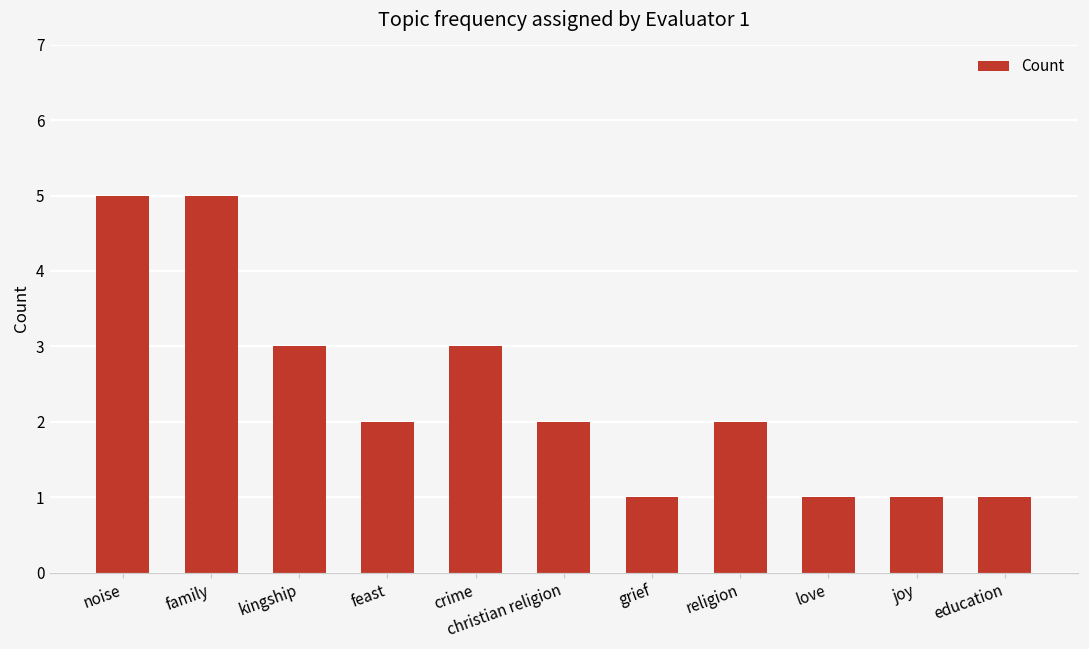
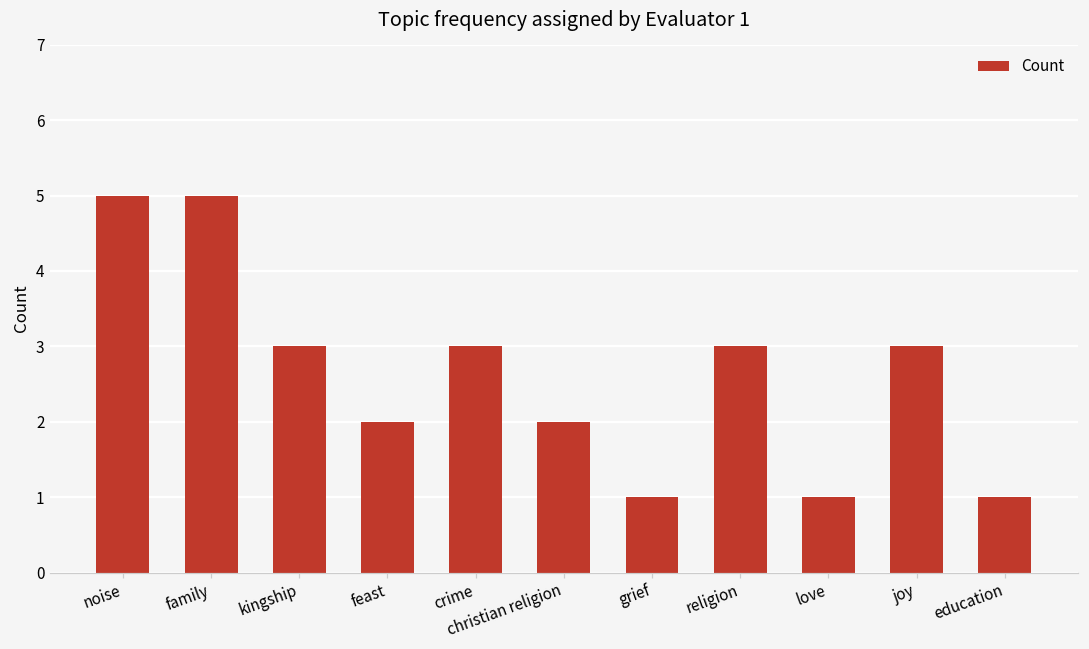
religion: 2 -> 3
joy: 1 -> 3
